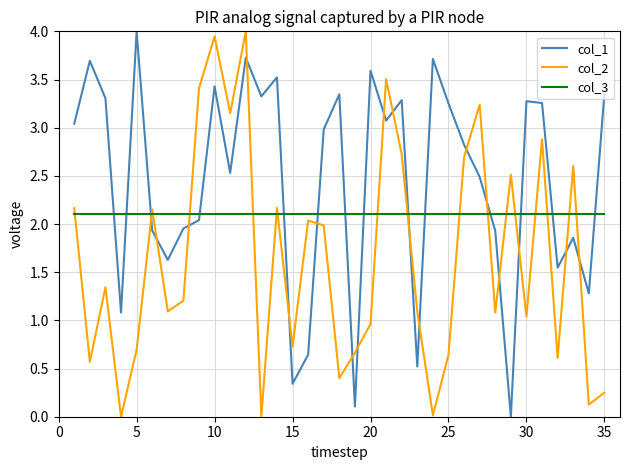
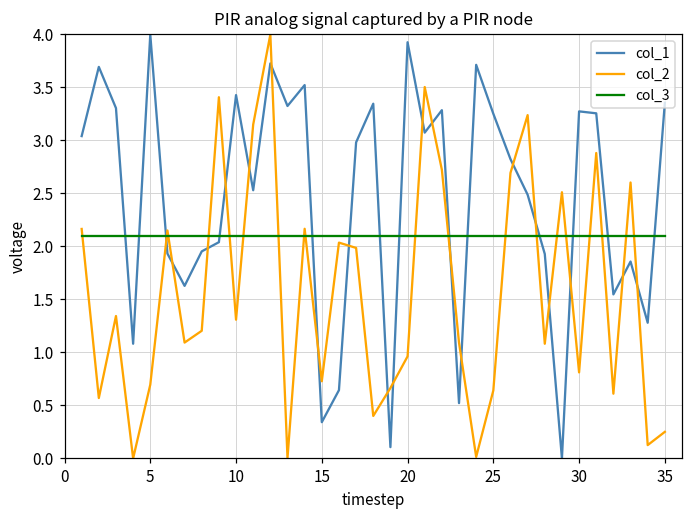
col_2, 10: 3.9 -> 1.3
col_1, 20: 3.6 -> 3.9
col_2, 30: 1.0 -> 0.8
